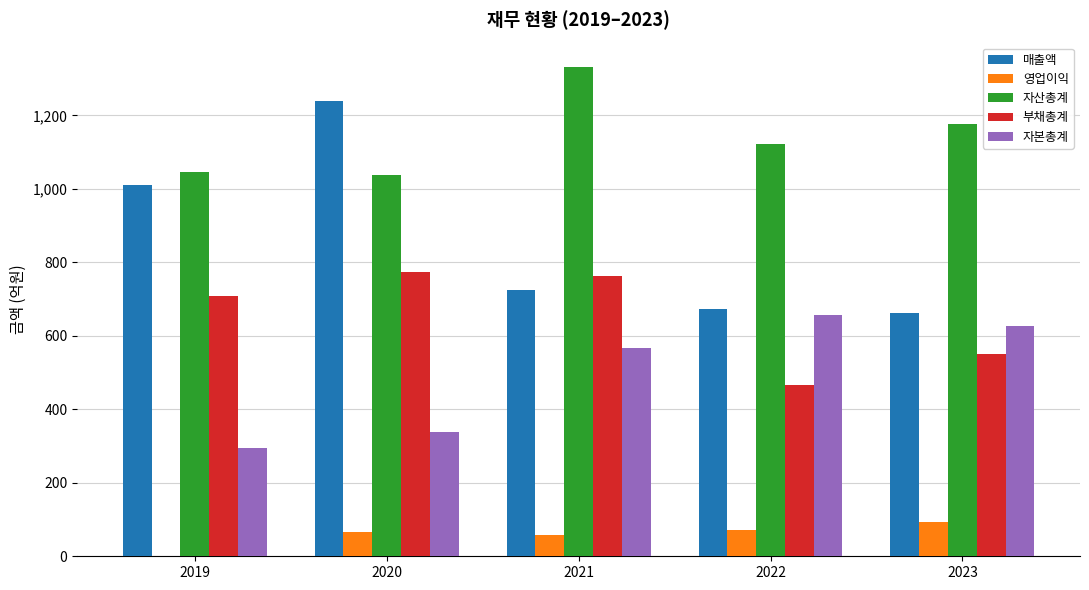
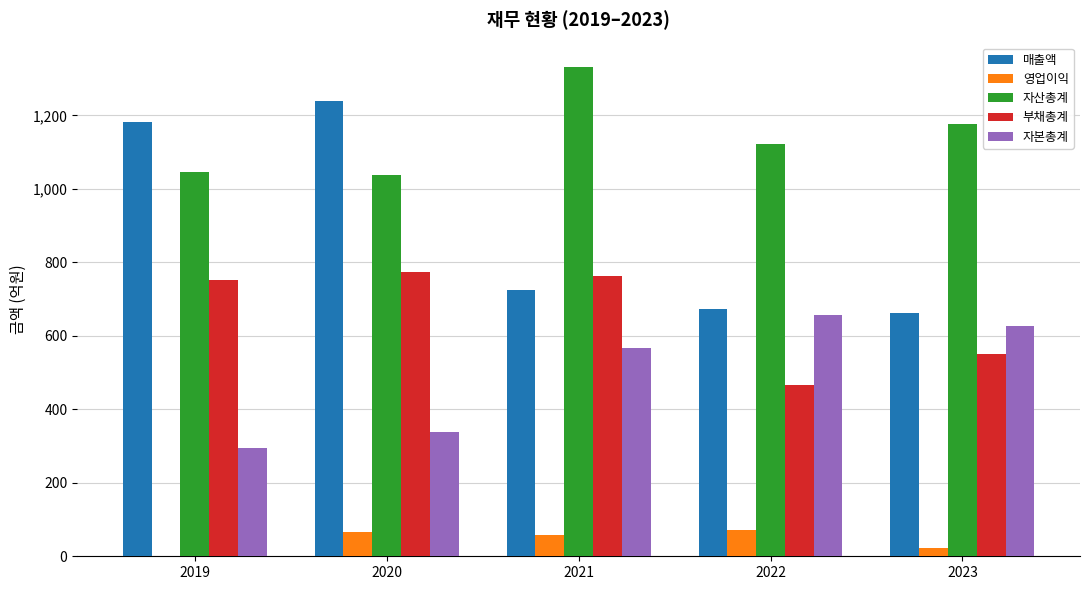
매출액, 2019: 1,010 -> 1,180
부채총계, 2019: 710 -> 750
영업이익, 2023: 90 -> 20
